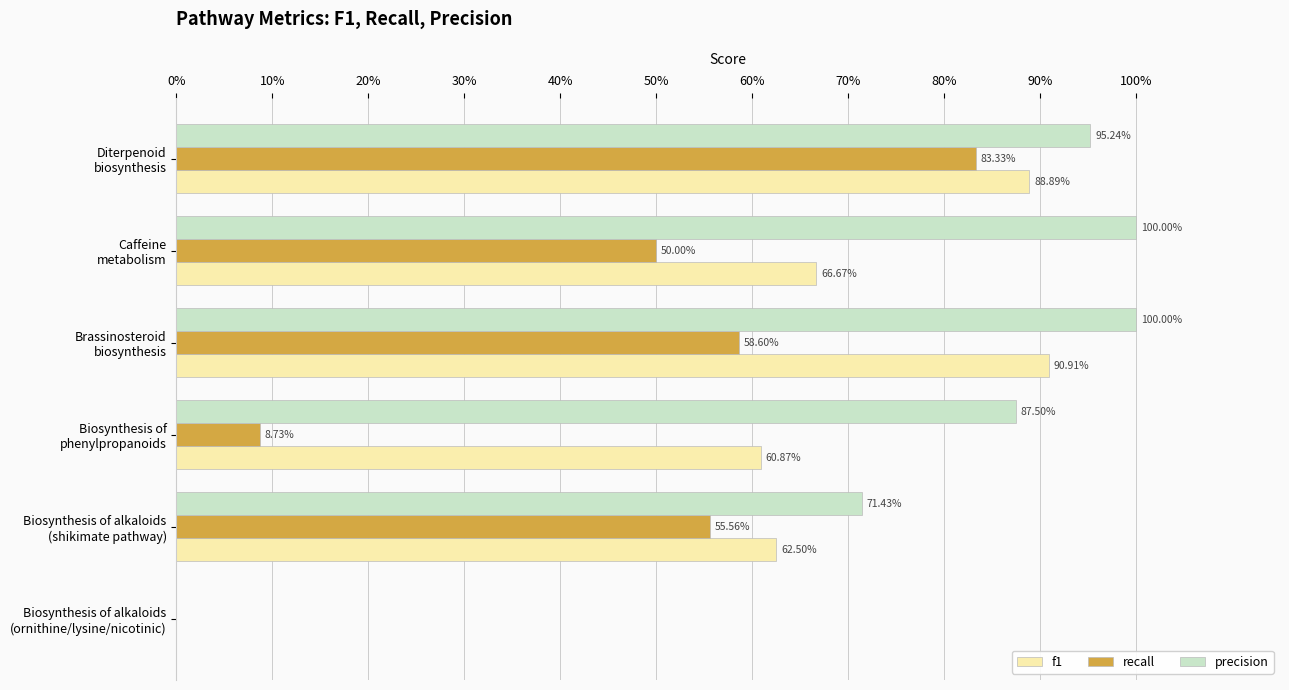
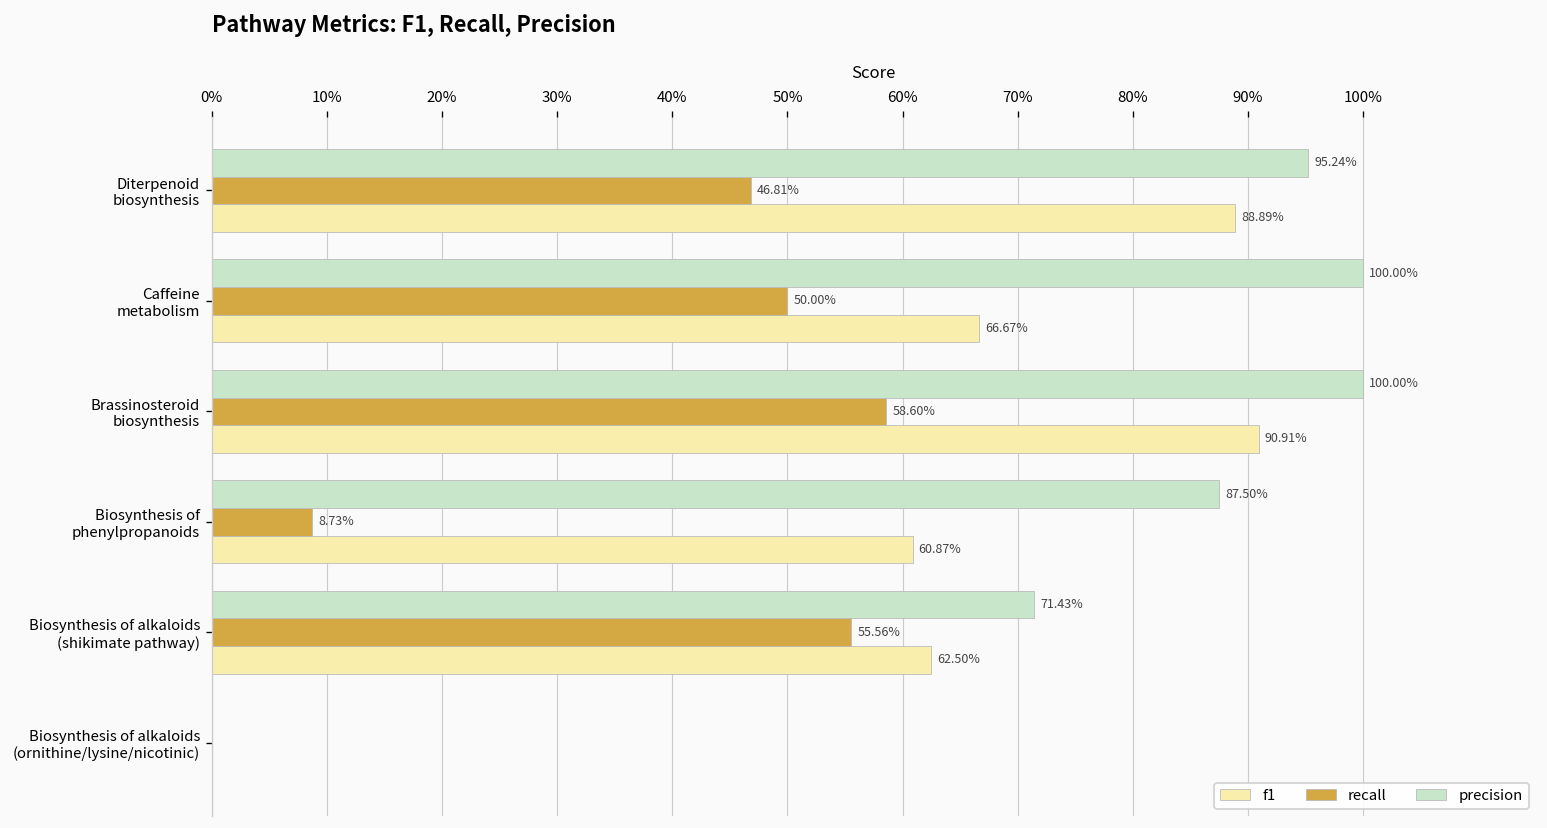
recall, Diterpenoid biosynthesis: 83.33% -> 46.81%
